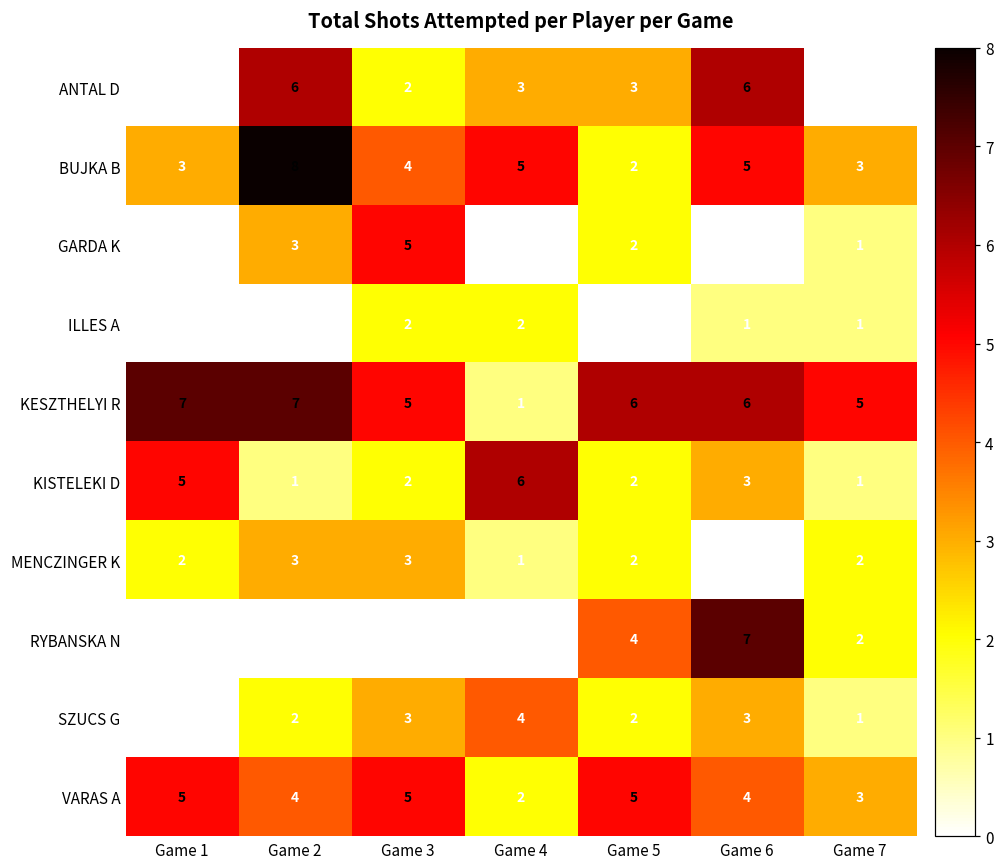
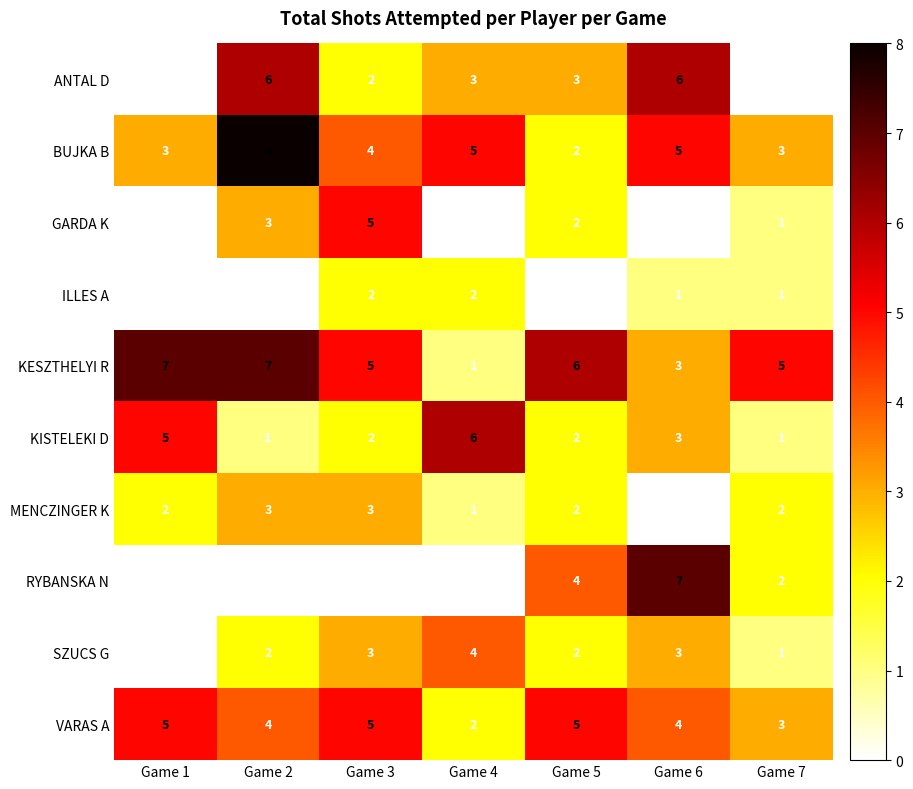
KESZTHELYI R, Game 6: 6 -> 3
